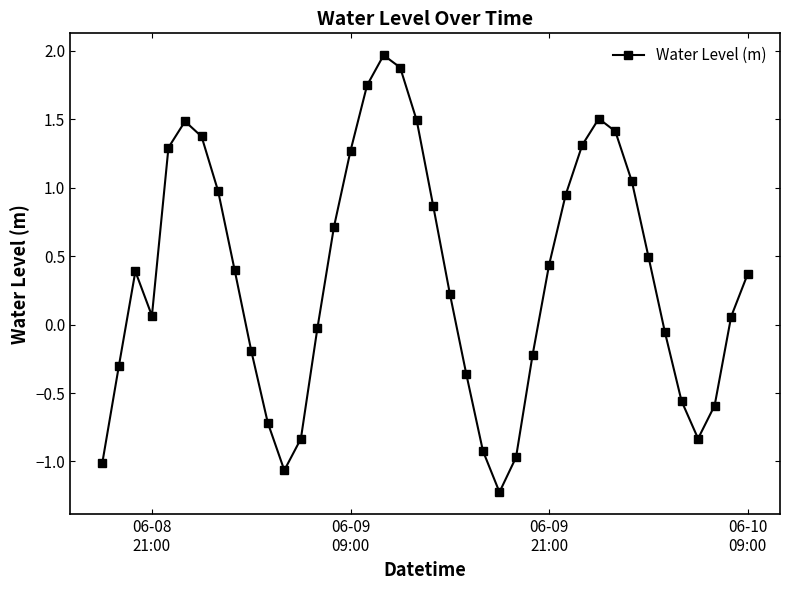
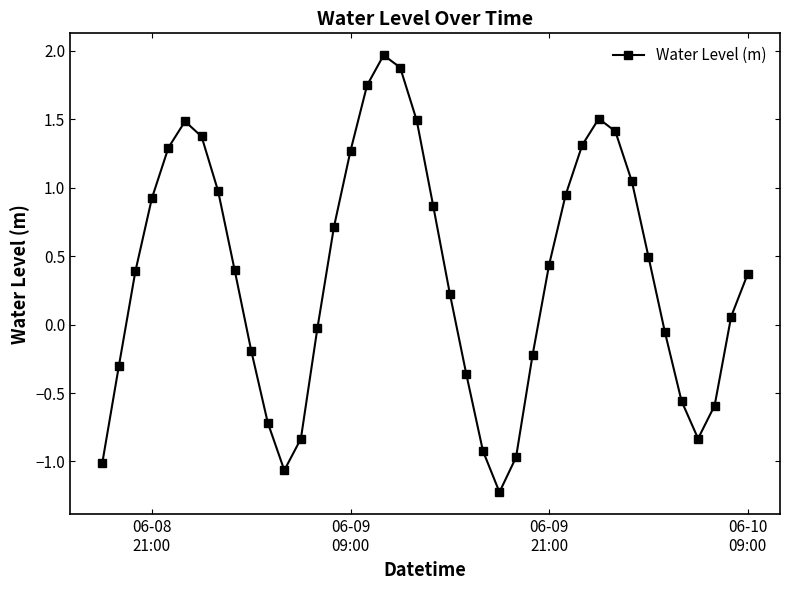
06-08 21:00: 0.06 -> 0.92
